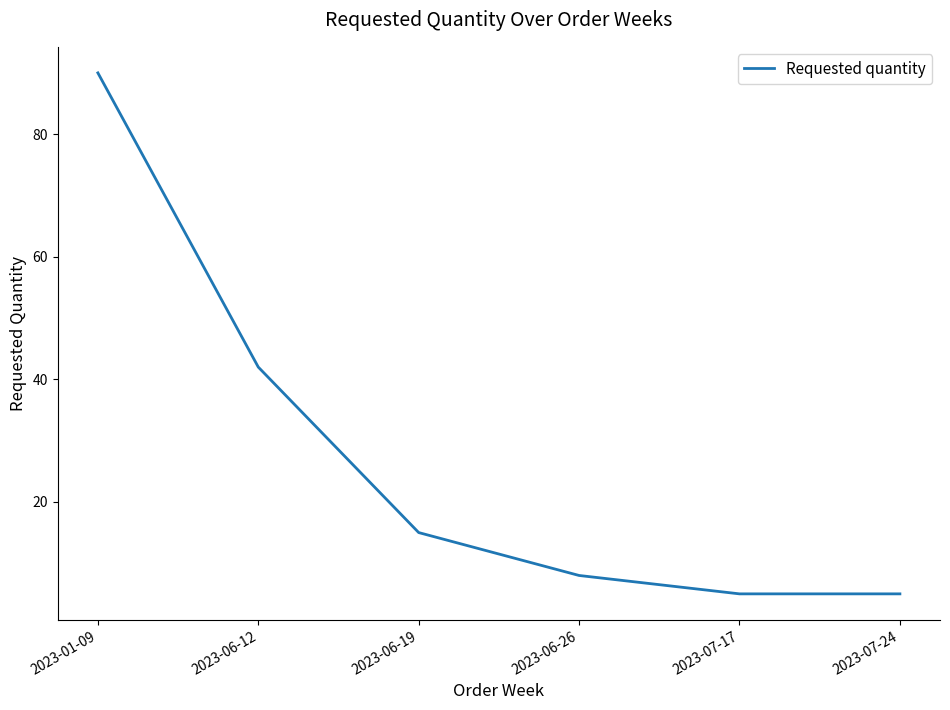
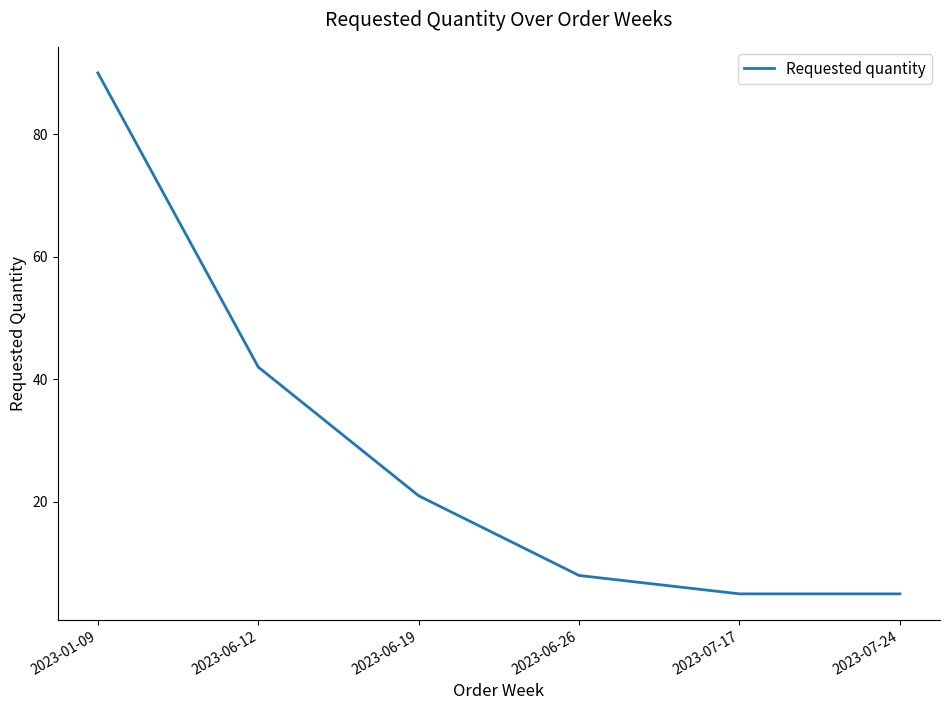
2023-06-19: 15 -> 21
